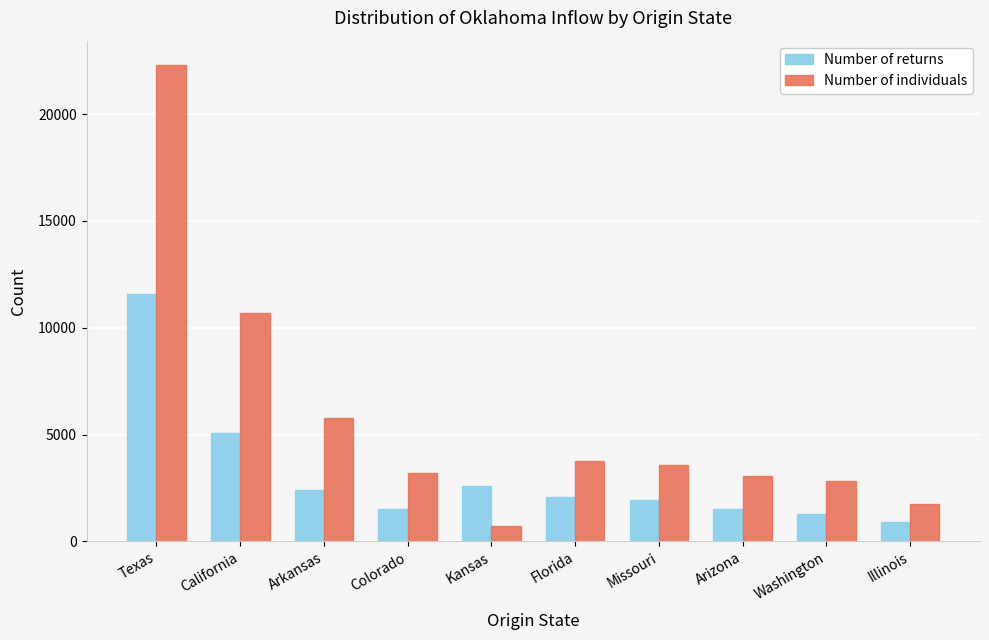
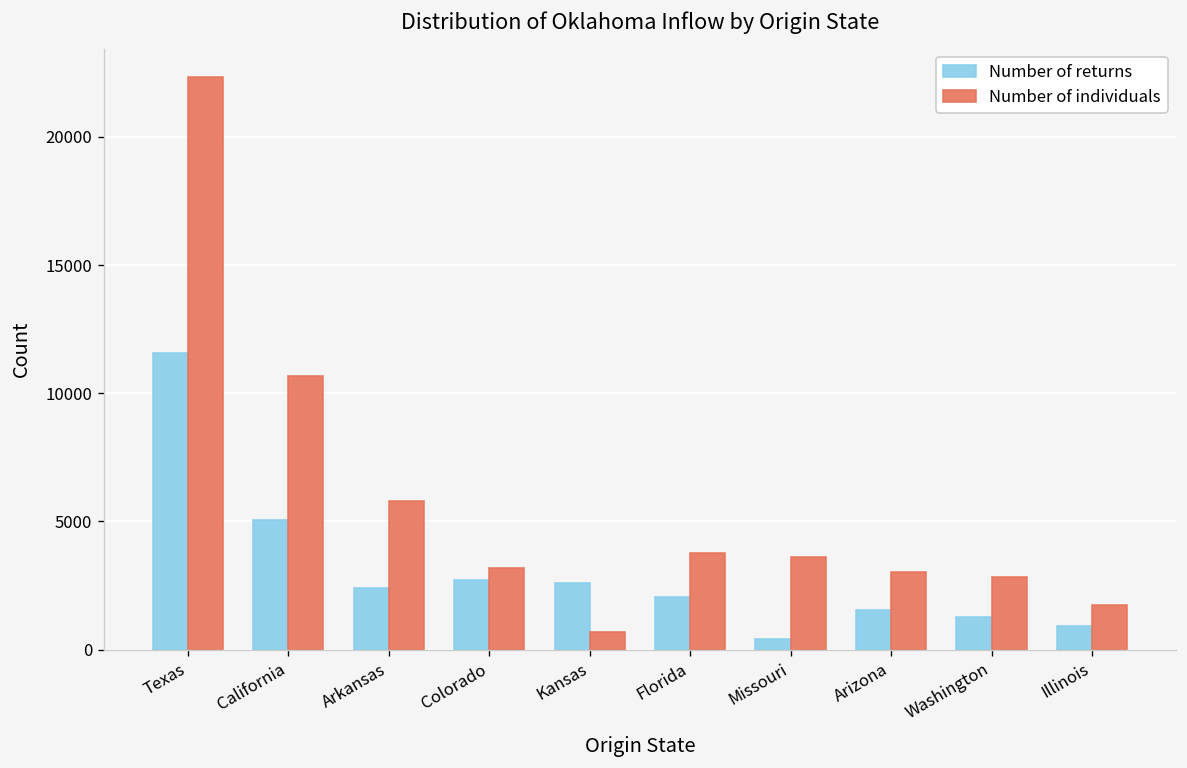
Number of returns, Colorado: 1500 -> 2700
Number of returns, Missouri: 1900 -> 400
